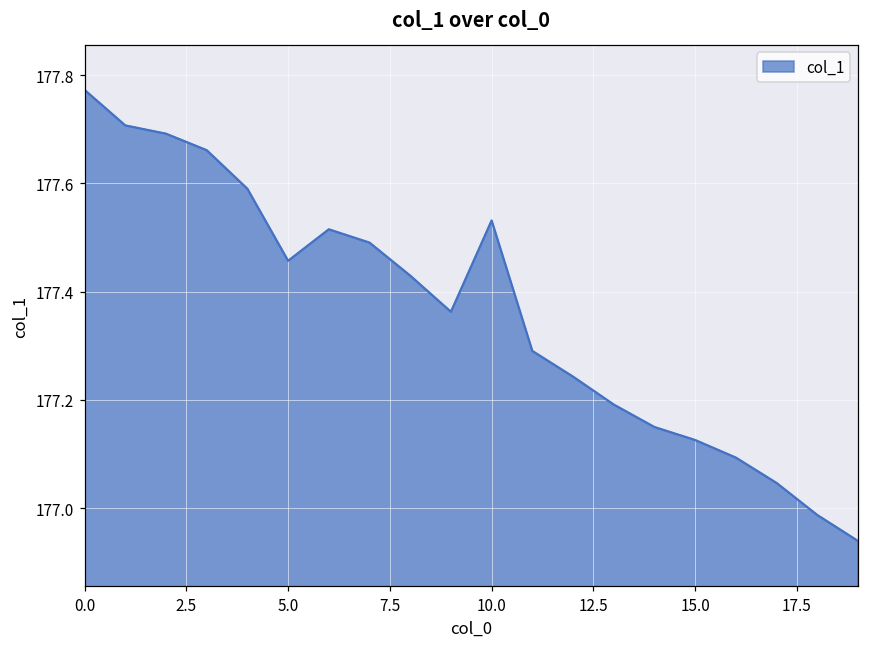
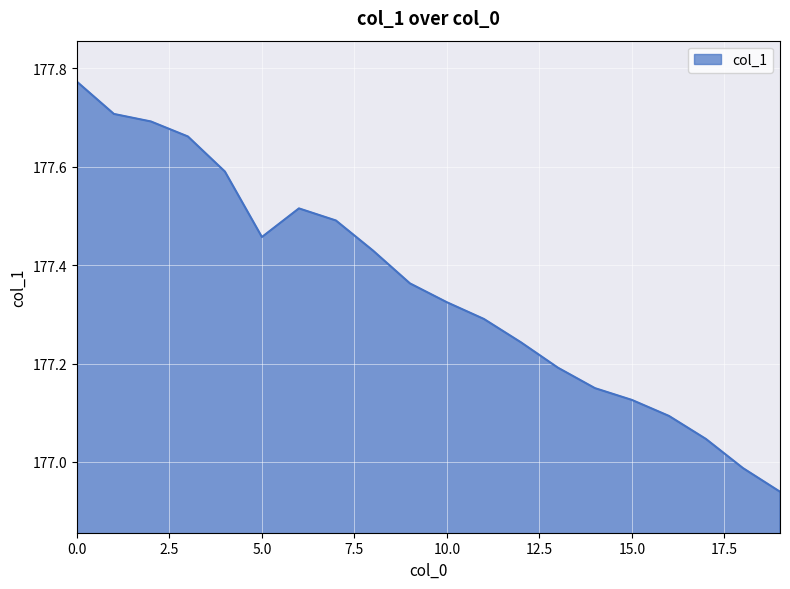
10.0: 177.53 -> 177.32
